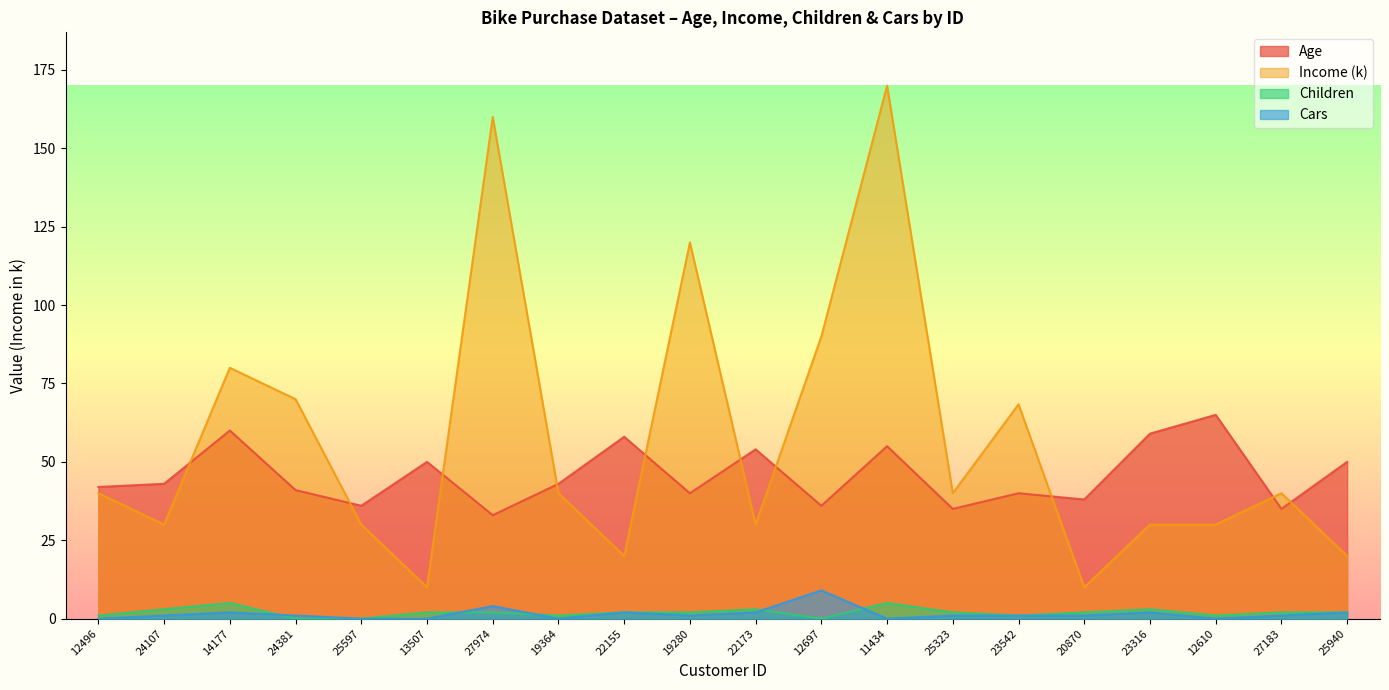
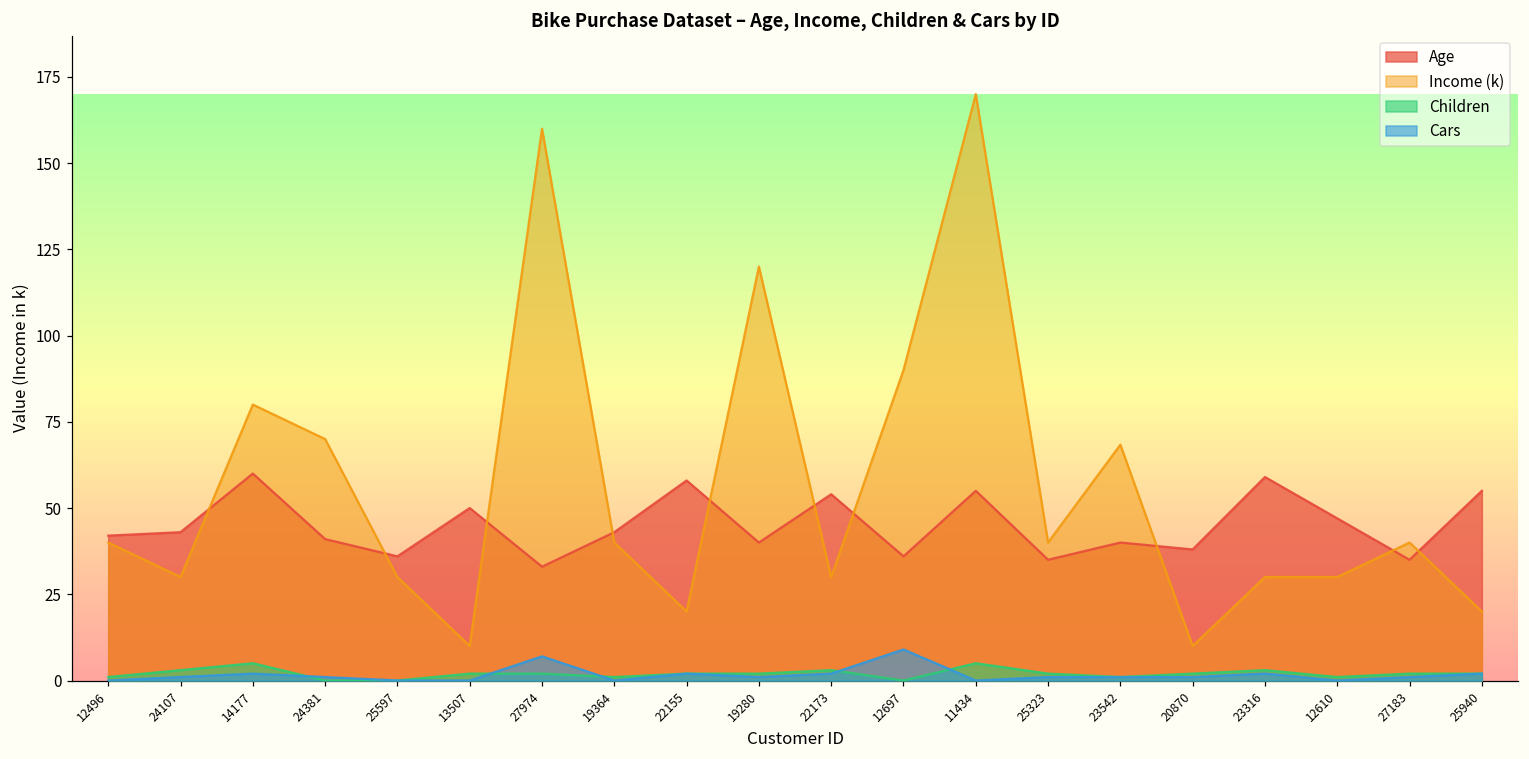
Cars, 27974: 4 -> 7
Age, 12610: 65 -> 47
Age, 25940: 50 -> 55
